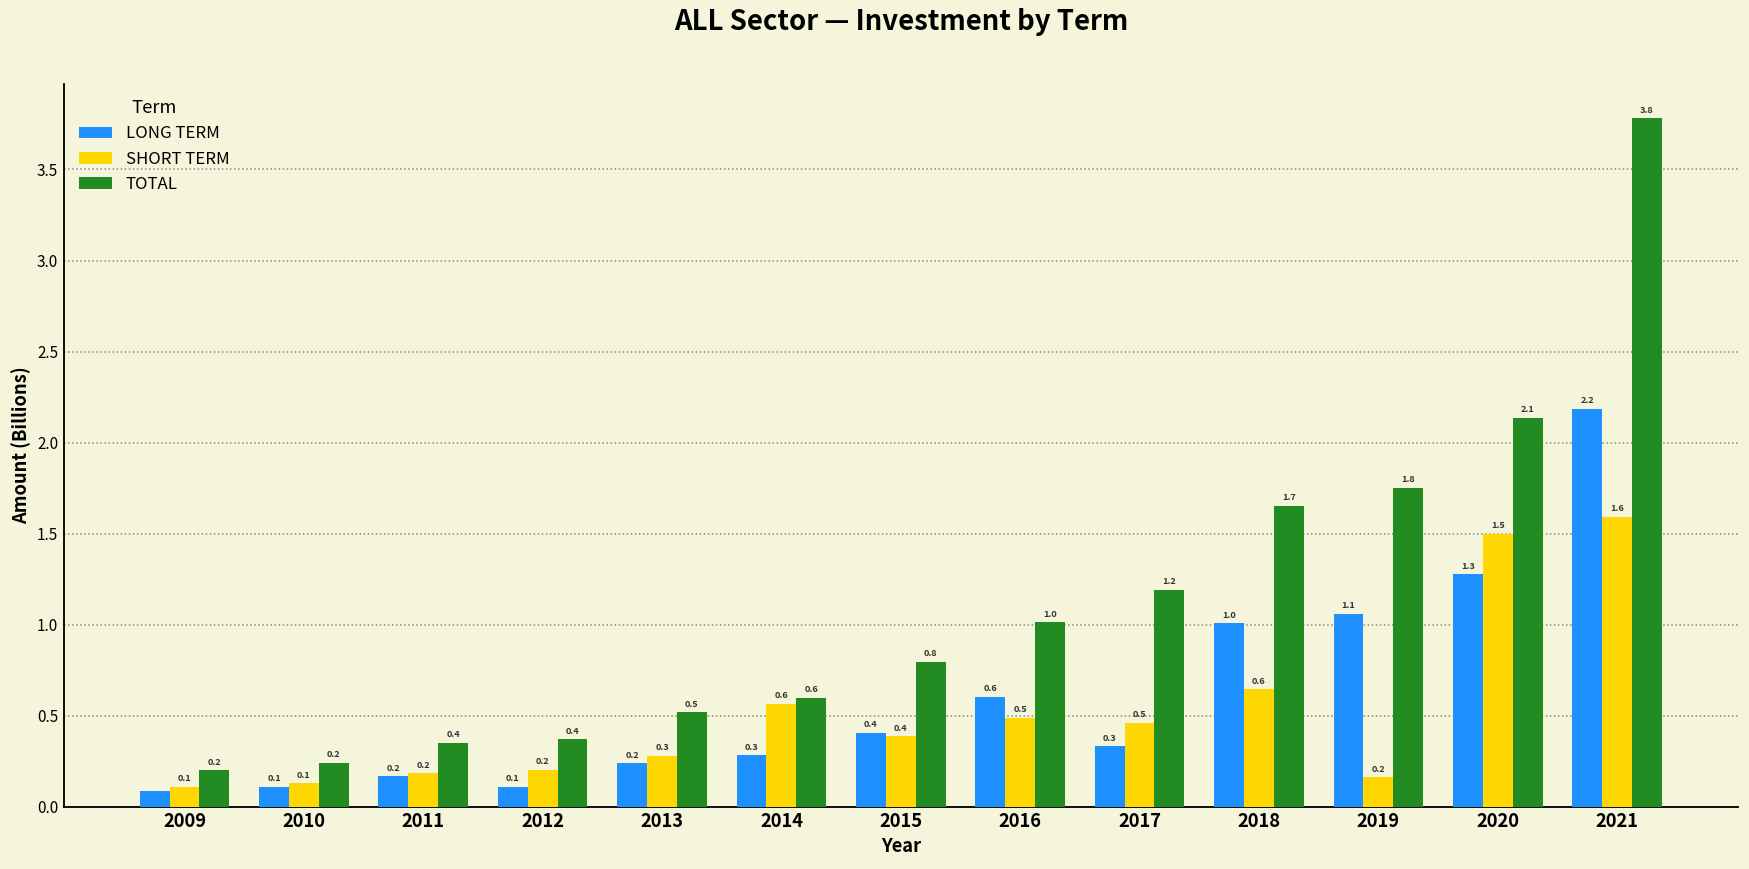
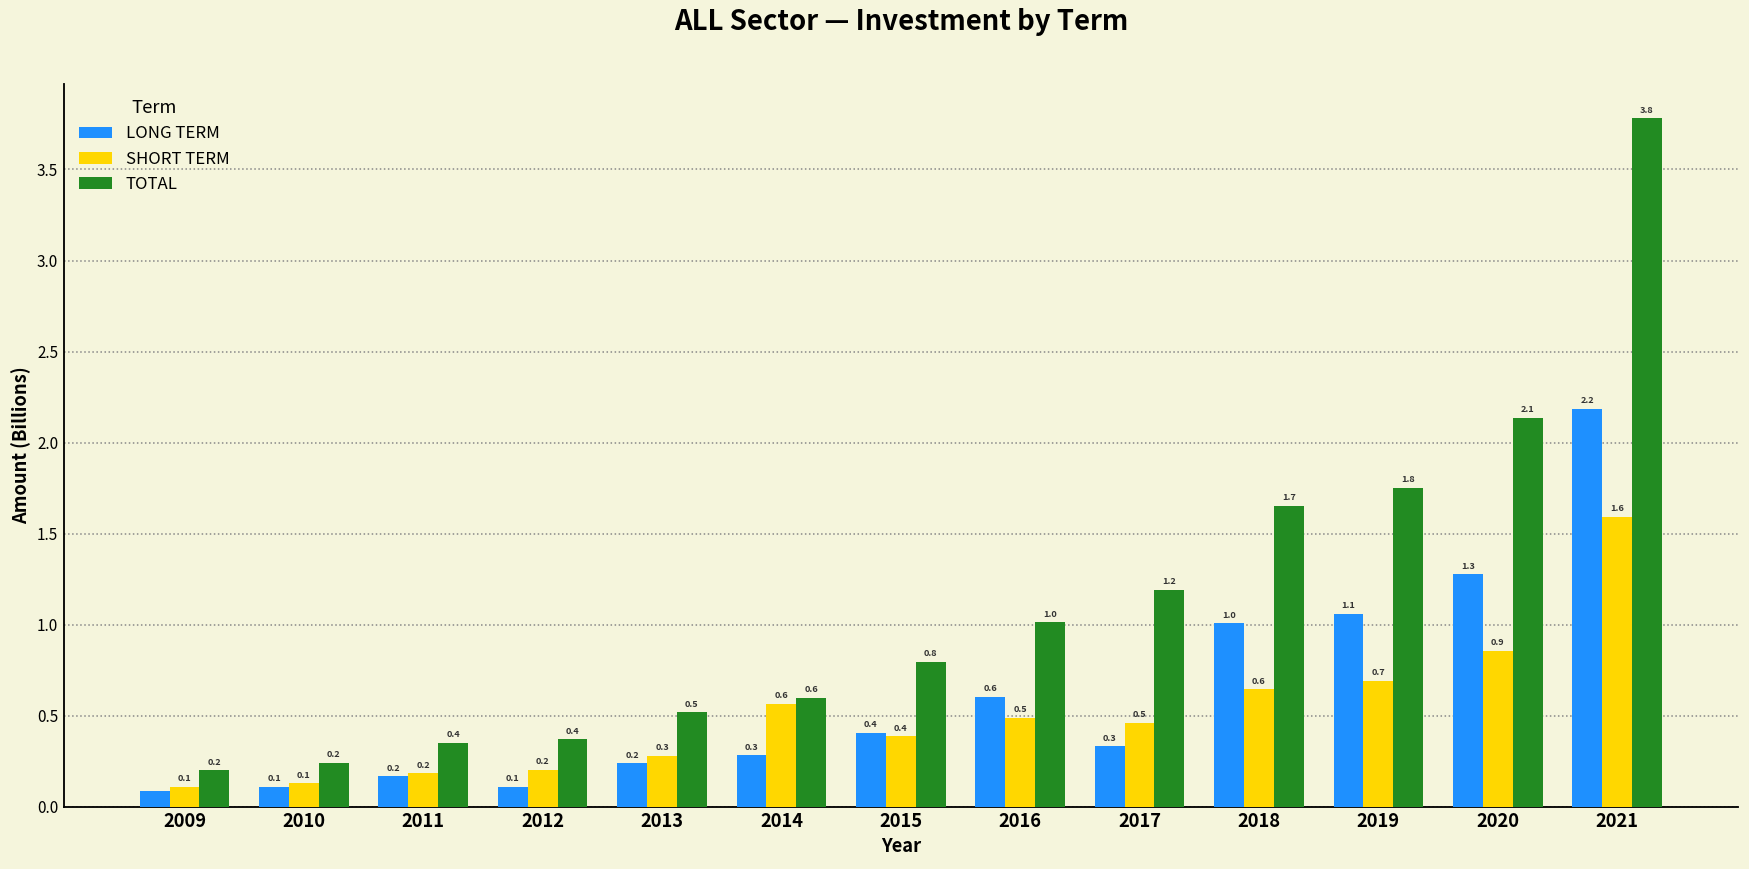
SHORT TERM, 2019: 0.2 -> 0.7
SHORT TERM, 2020: 1.5 -> 0.9
